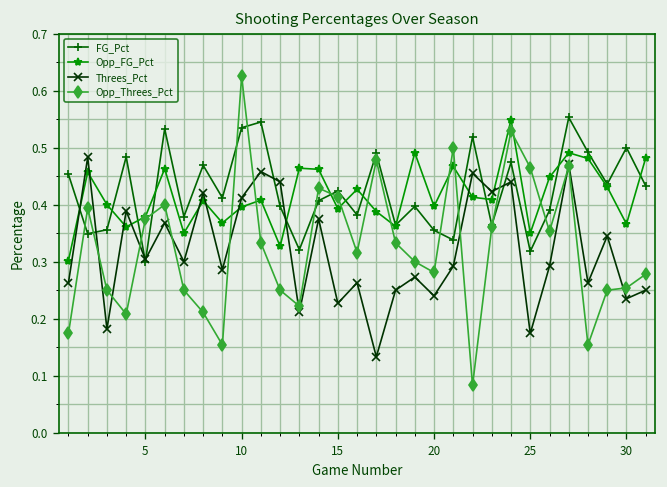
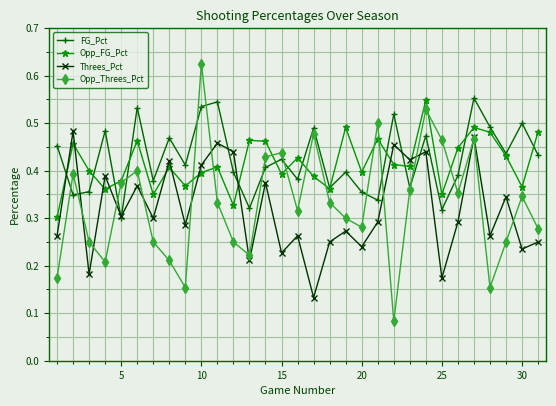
Opp_Threes_Pct, 15: 0.41 -> 0.44
Opp_Threes_Pct, 30: 0.25 -> 0.35
